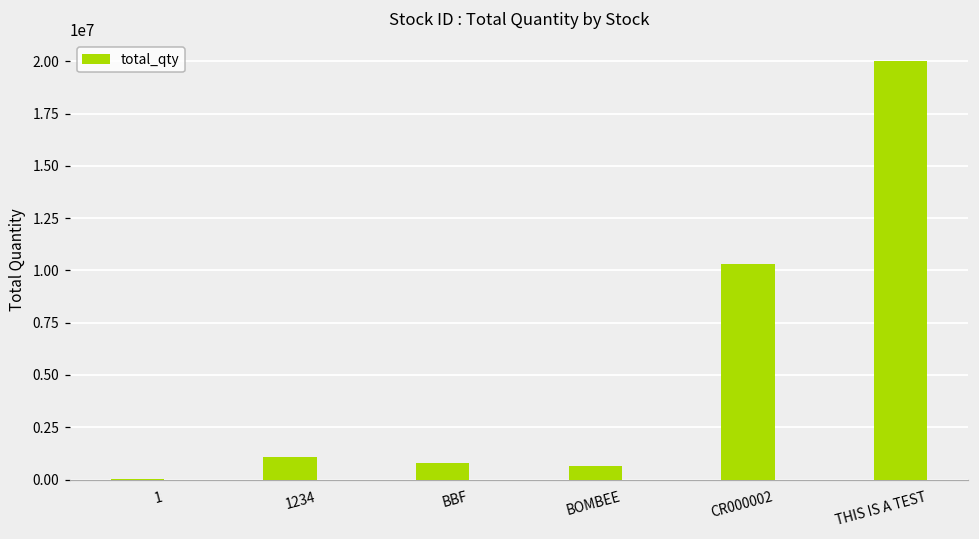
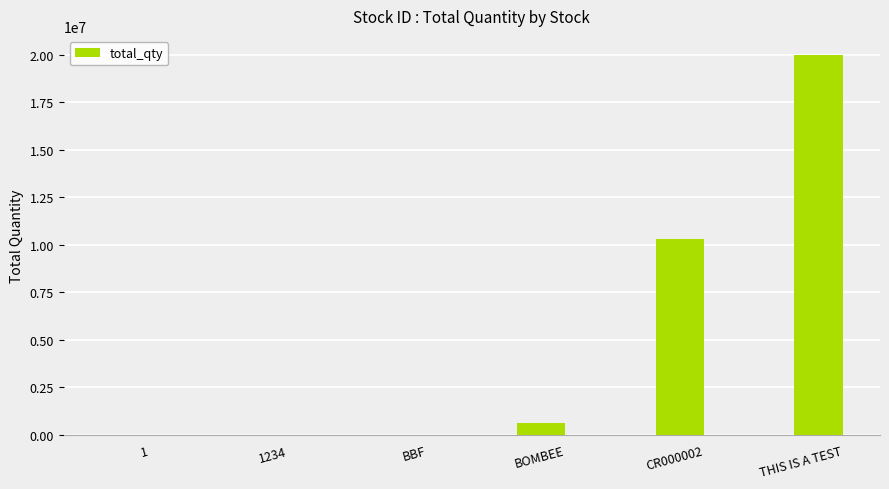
1234: 1100000 -> 0
BBF: 800000 -> 0
